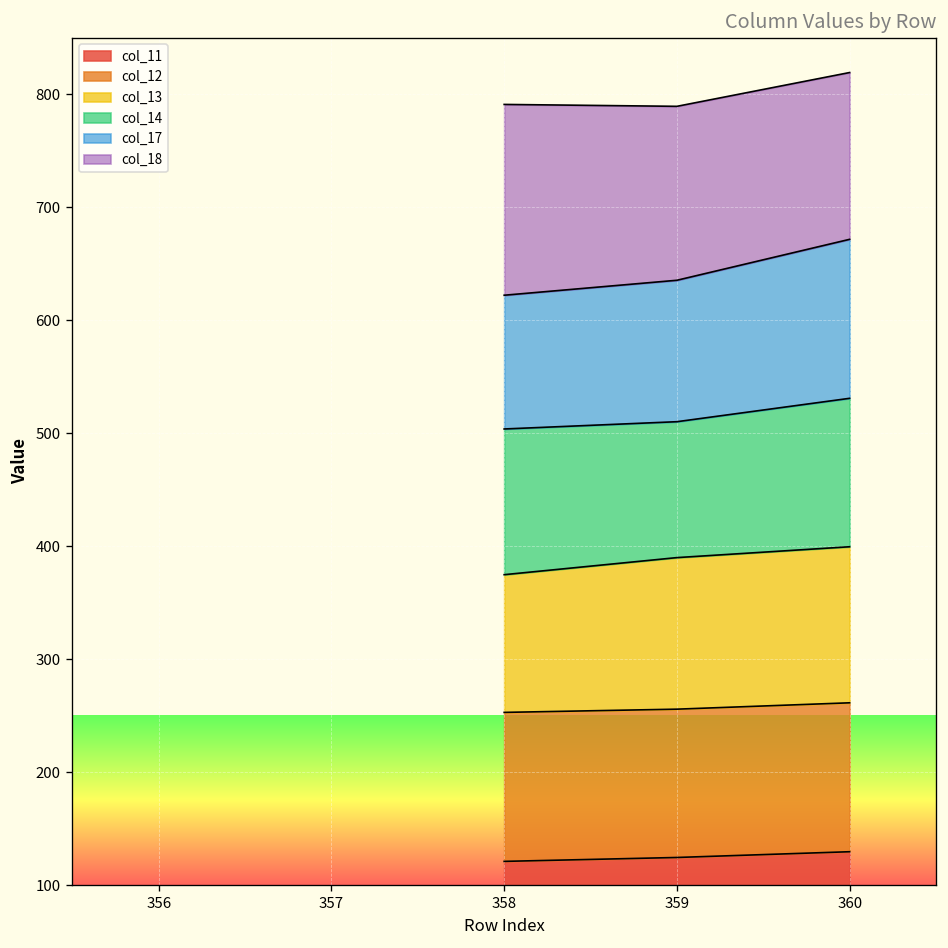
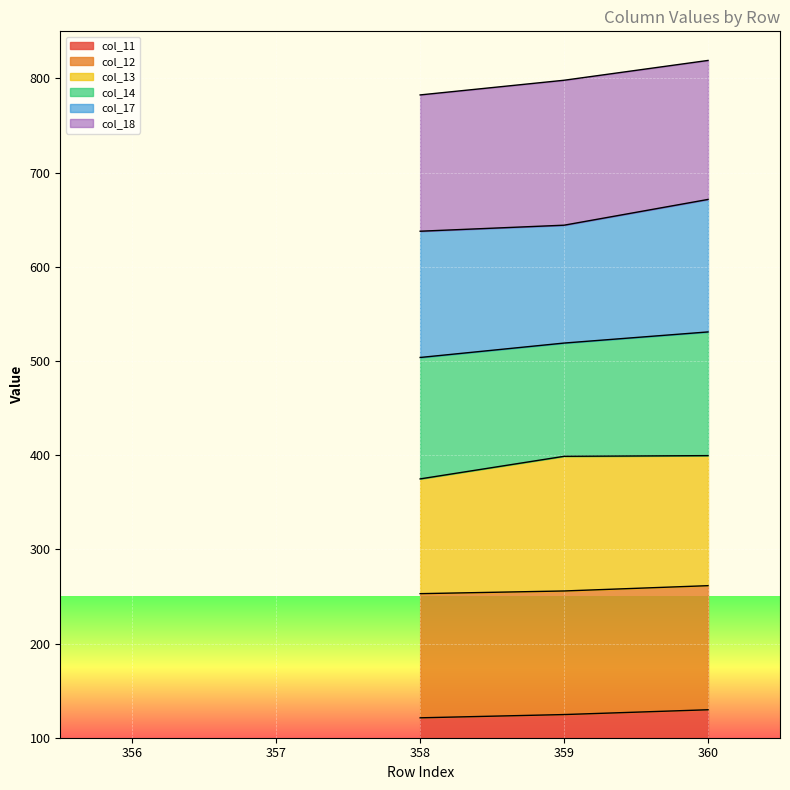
col_17, 358: 120 -> 130
col_18, 358: 170 -> 140
col_13, 359: 130 -> 140
